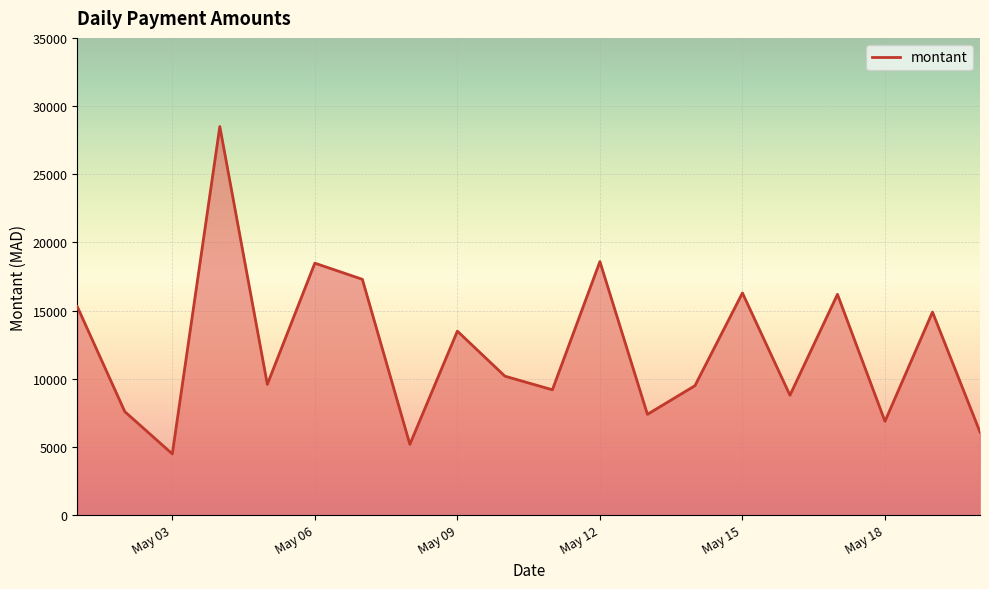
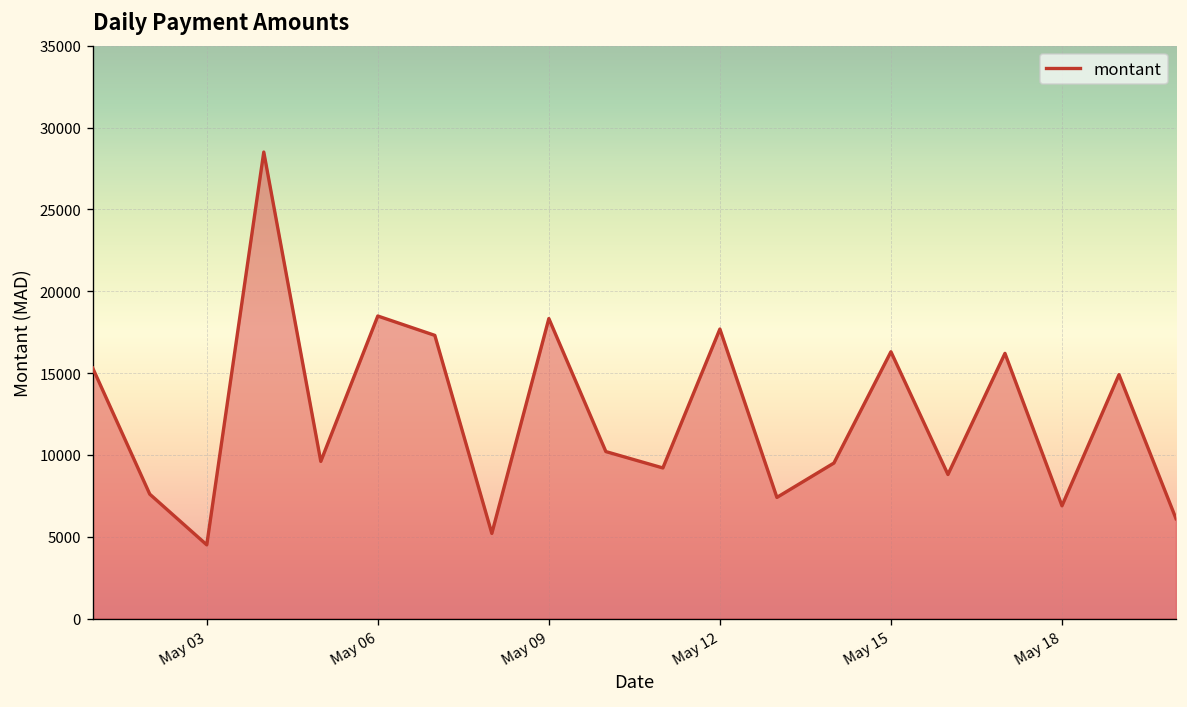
May 09: 13500 -> 18300
May 12: 18600 -> 17700
